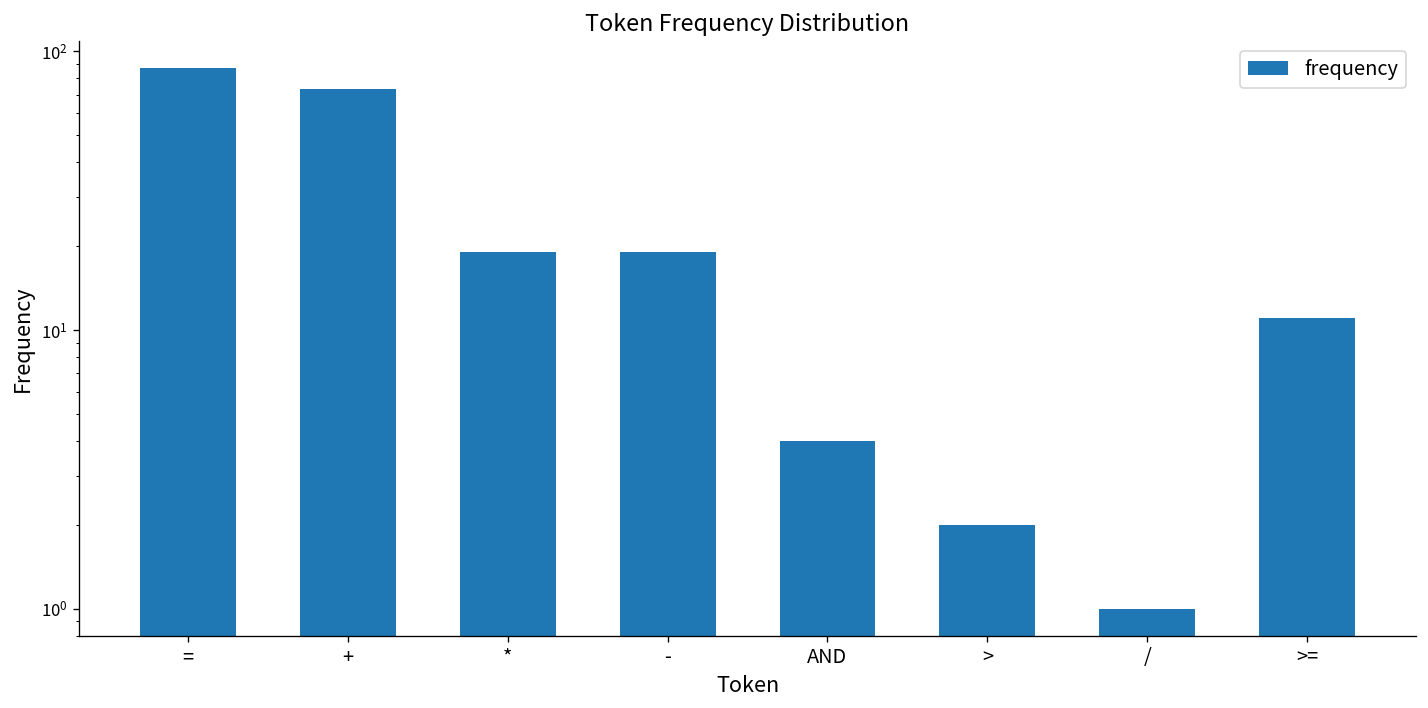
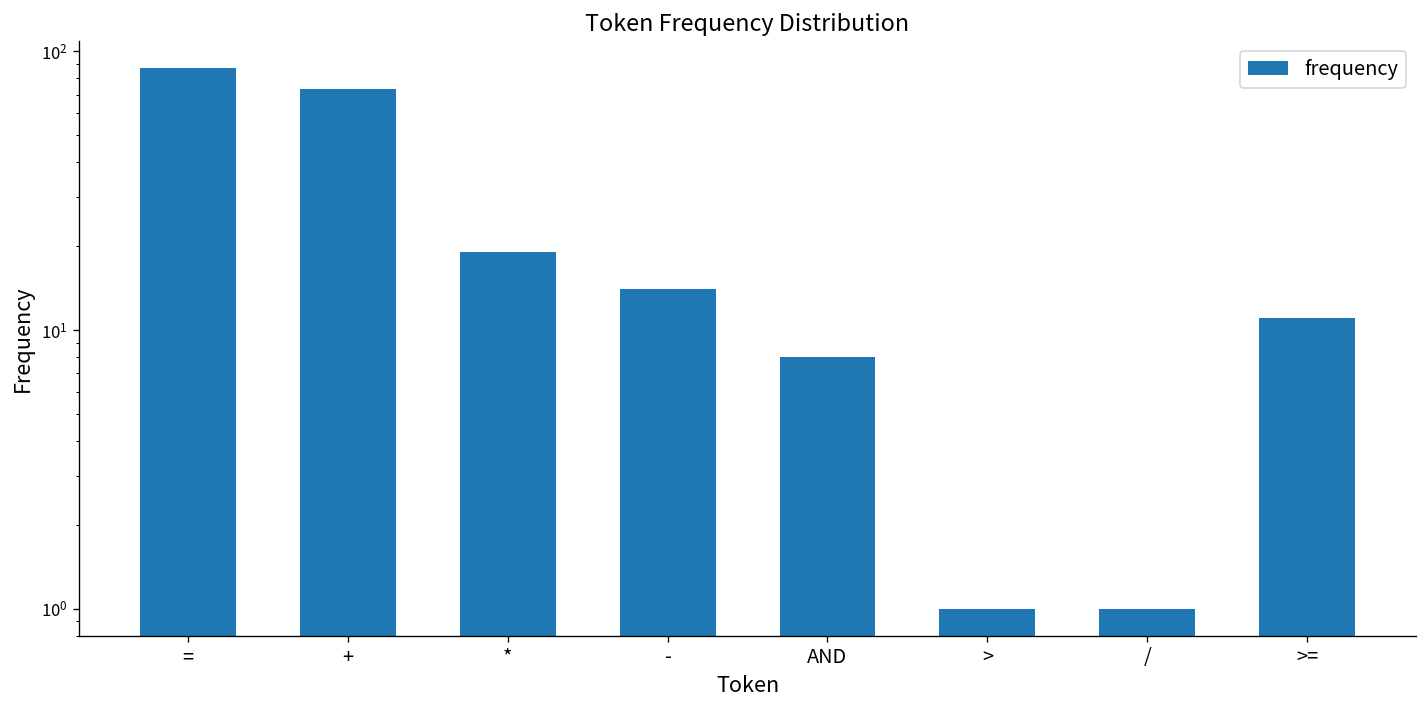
-: 19 -> 14
AND: 4 -> 8
>: 2 -> 1
